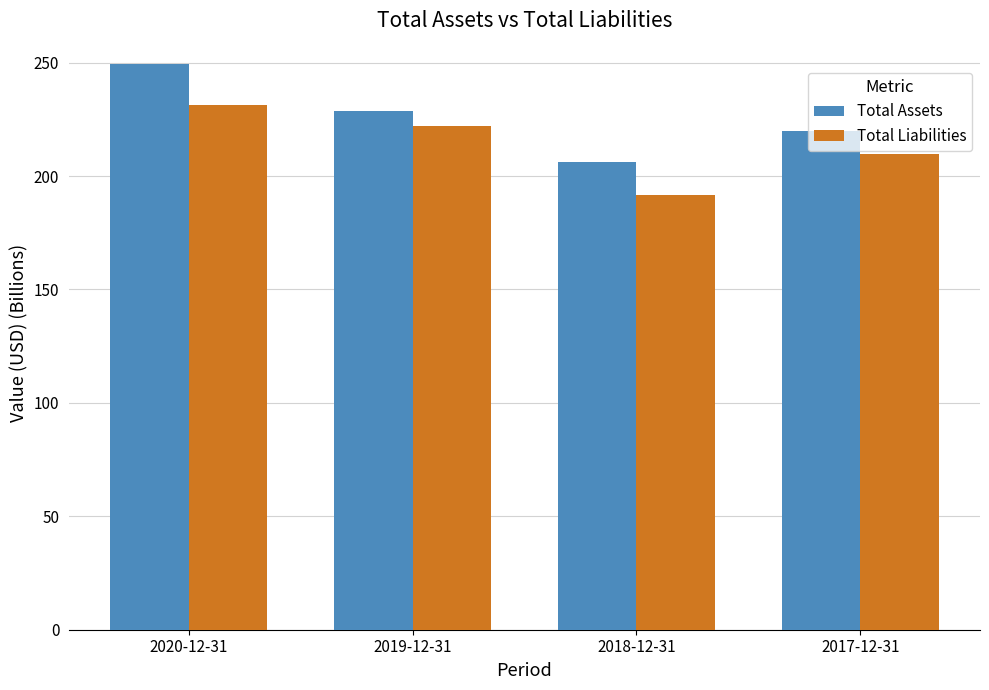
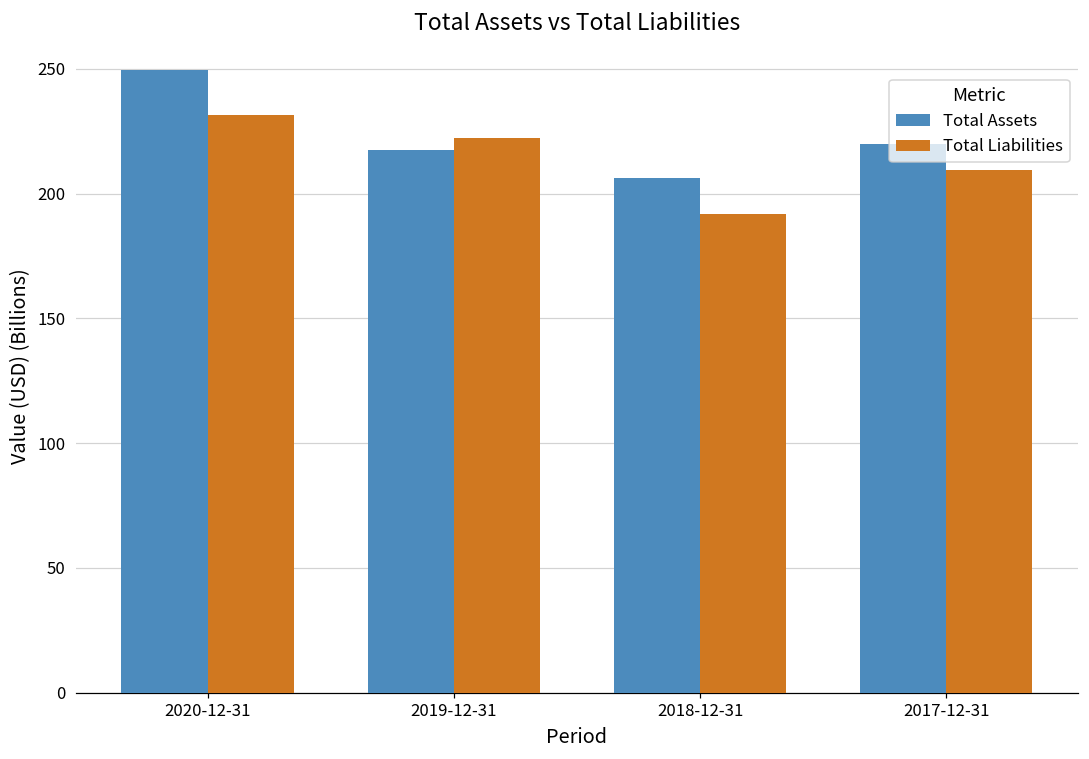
Total Assets, 2019-12-31: 229 -> 218
